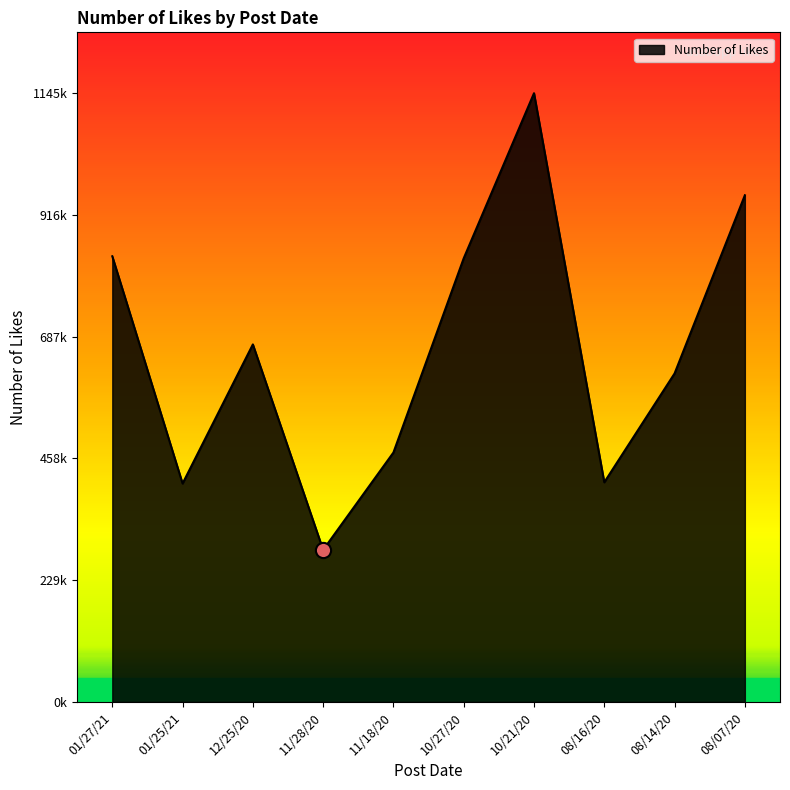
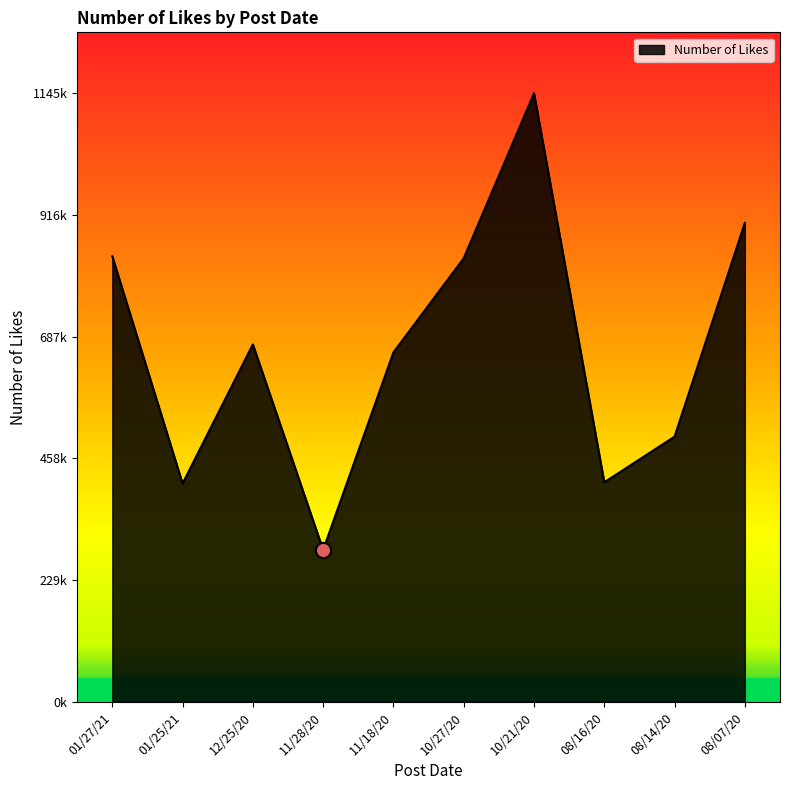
Number of Likes, 11/18/20: 470000 -> 660000
Number of Likes, 08/14/20: 620000 -> 500000
Number of Likes, 08/07/20: 950000 -> 900000
